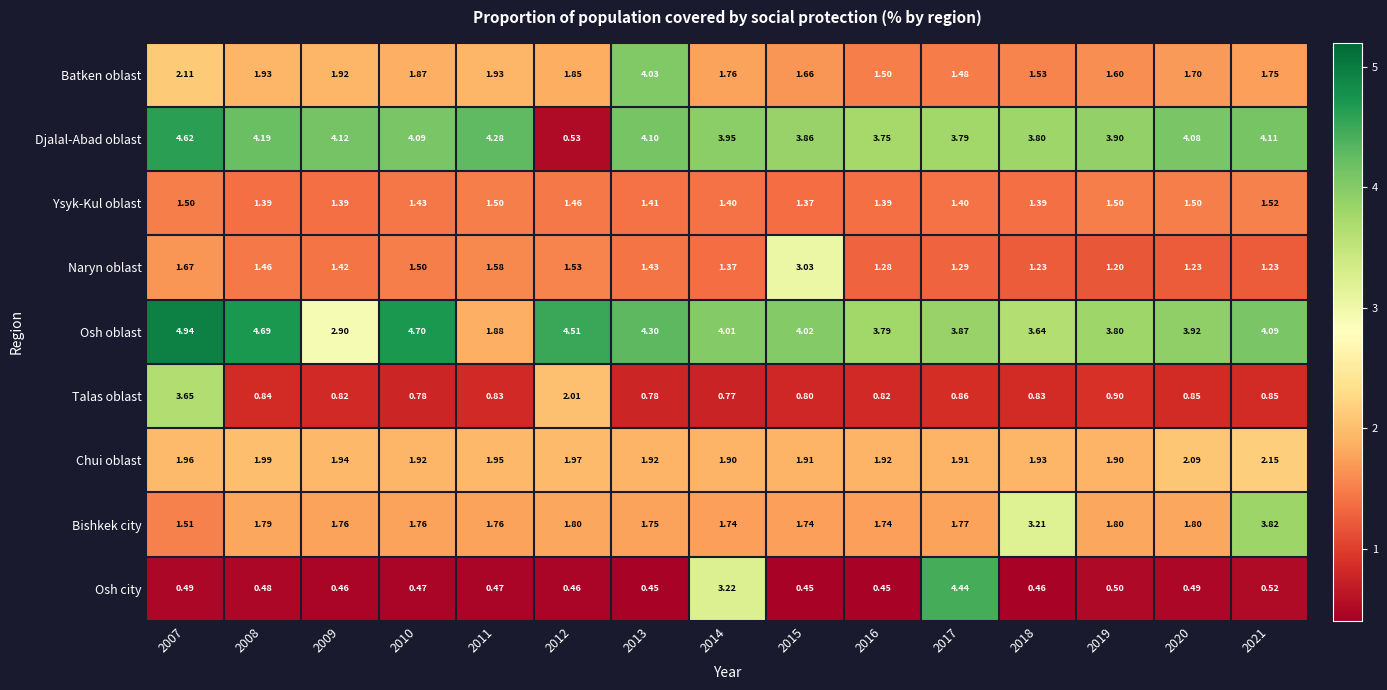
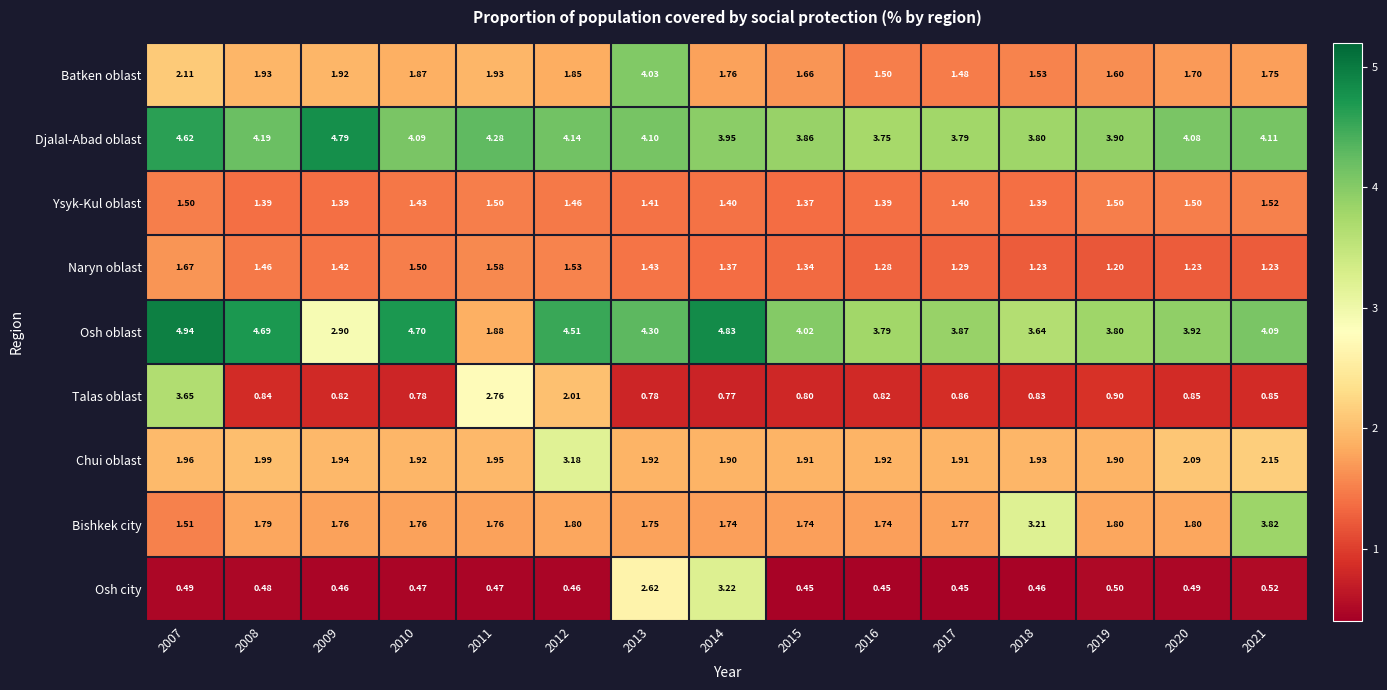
Djalal-Abad oblast, 2009: 4.12 -> 4.79
Djalal-Abad oblast, 2012: 0.53 -> 4.14
Naryn oblast, 2015: 3.03 -> 1.34
Osh oblast, 2014: 4.01 -> 4.83
Talas oblast, 2011: 0.83 -> 2.76
Chui oblast, 2012: 1.97 -> 3.18
Osh city, 2013: 0.45 -> 2.62
Osh city, 2017: 4.44 -> 0.45
